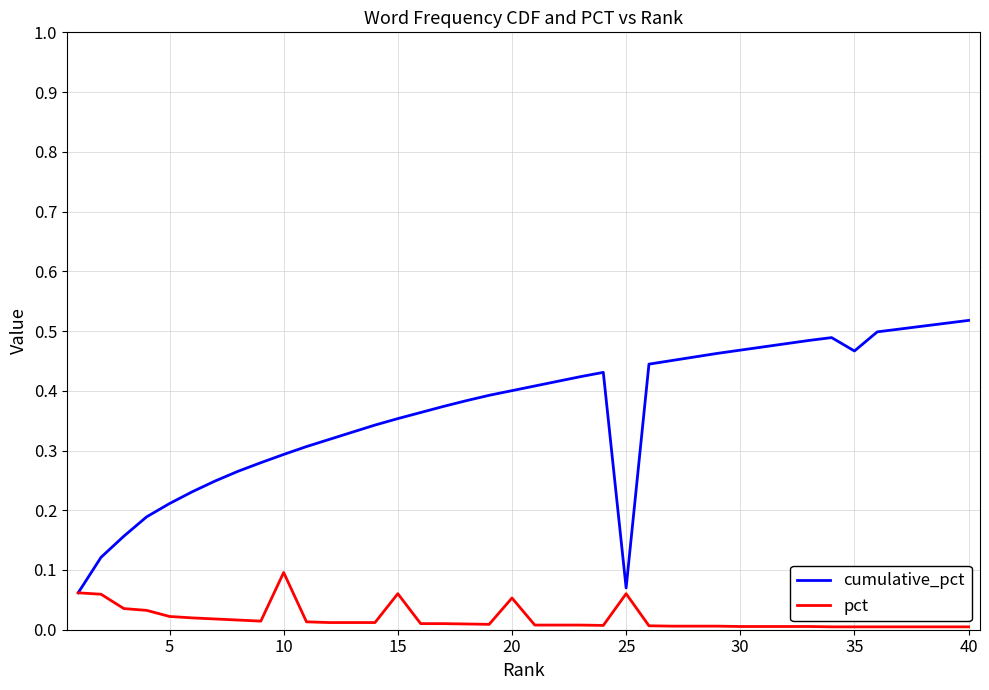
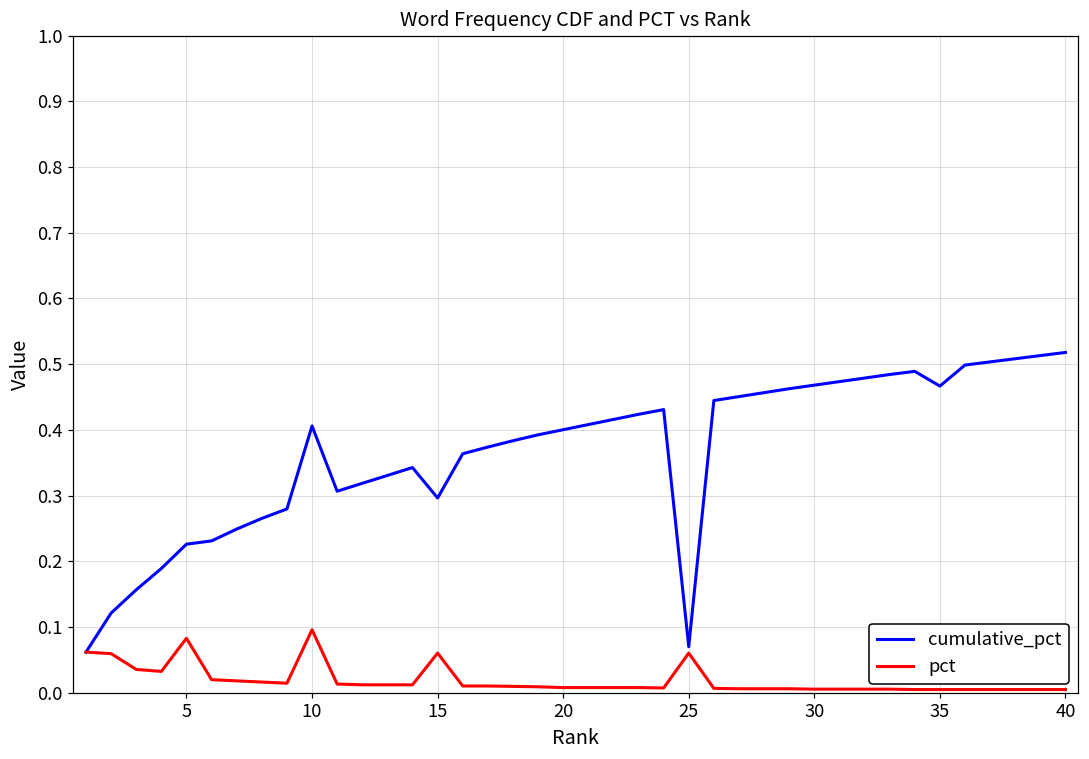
cumulative_pct, 5: 0.21 -> 0.23
pct, 5: 0.02 -> 0.08
cumulative_pct, 10: 0.29 -> 0.41
cumulative_pct, 15: 0.35 -> 0.30
pct, 20: 0.05 -> 0.01
